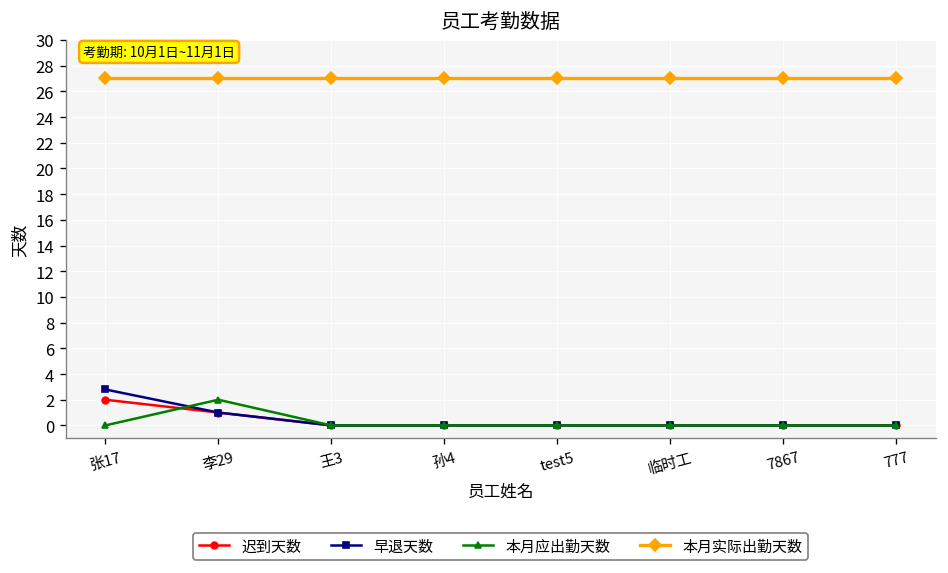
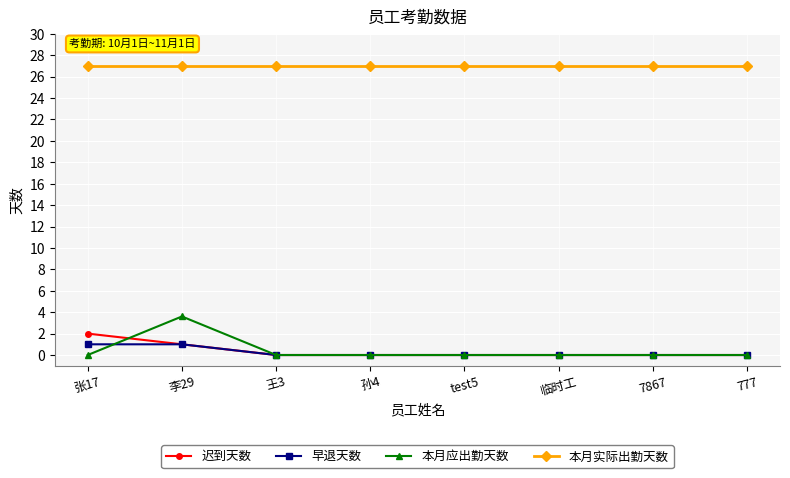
早退天数, 张17: 2.8 -> 1.0
本月应出勤天数, 李29: 2.0 -> 3.6
